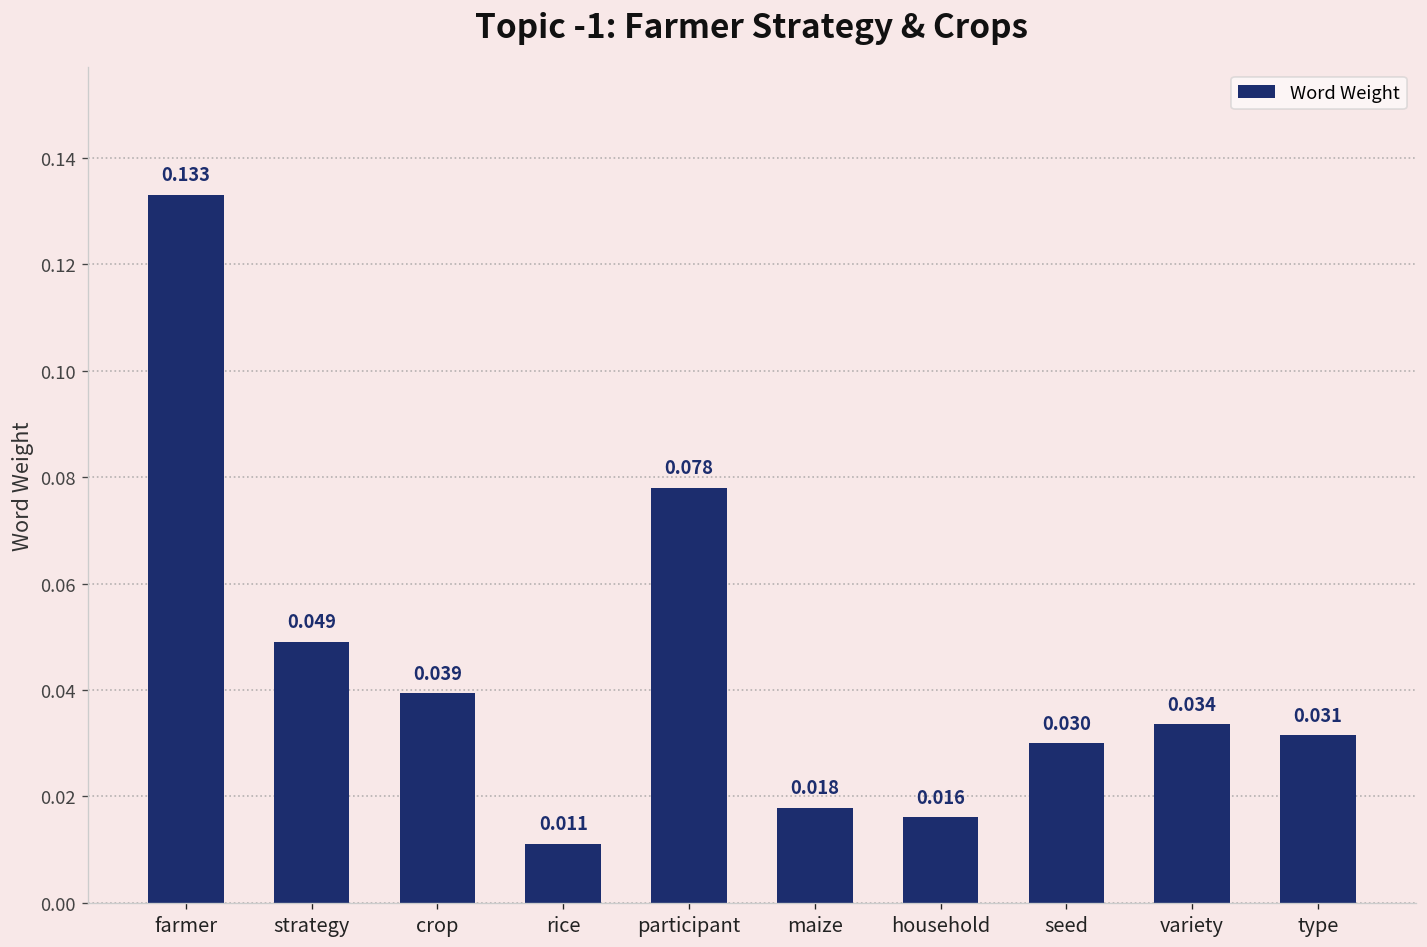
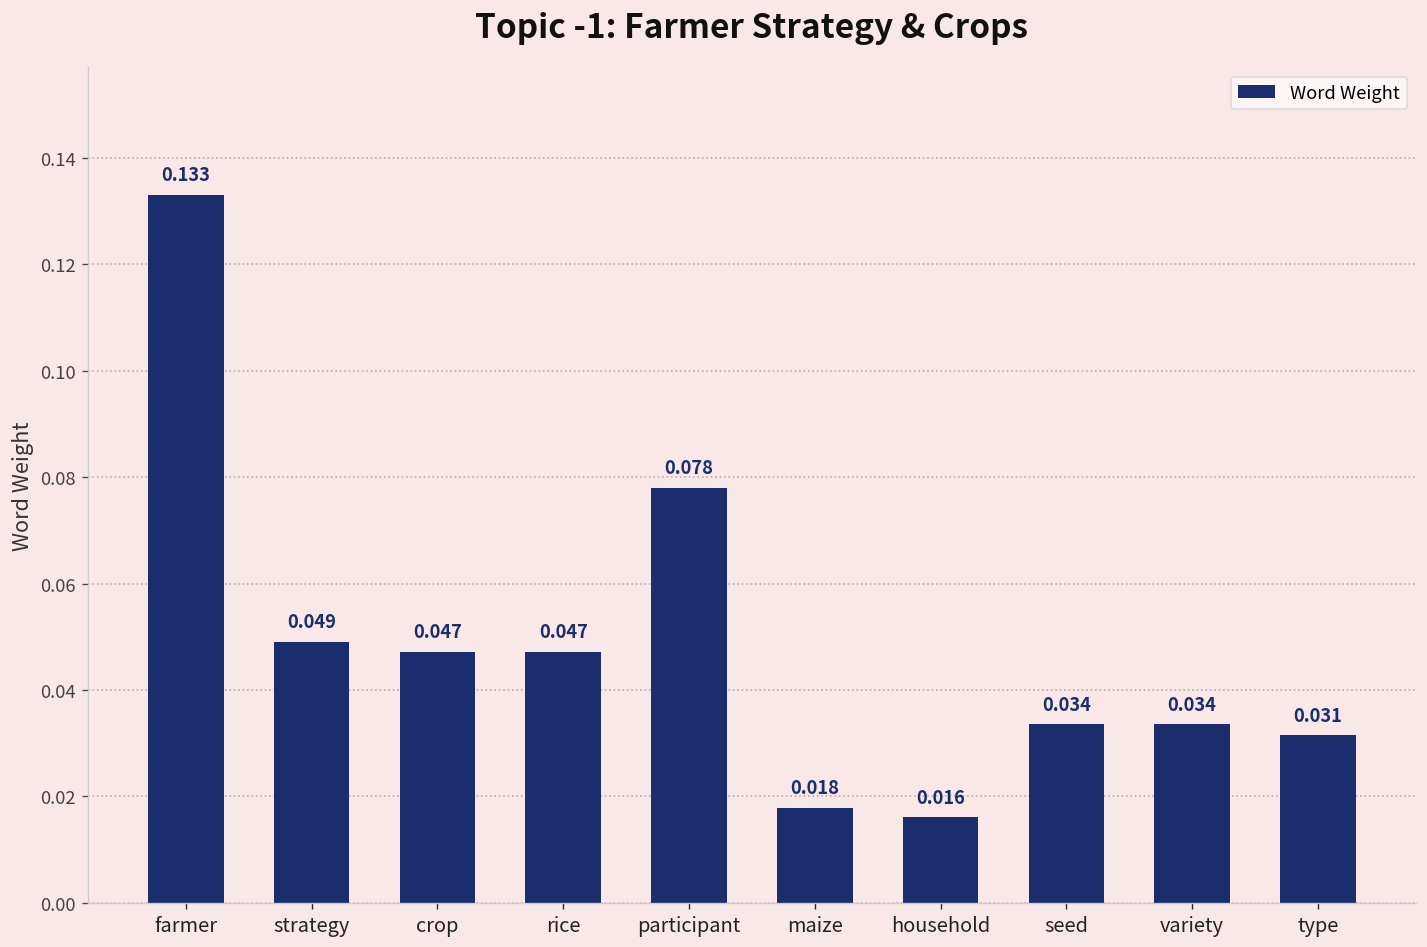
crop: 0.039 -> 0.047
rice: 0.011 -> 0.047
seed: 0.030 -> 0.034
